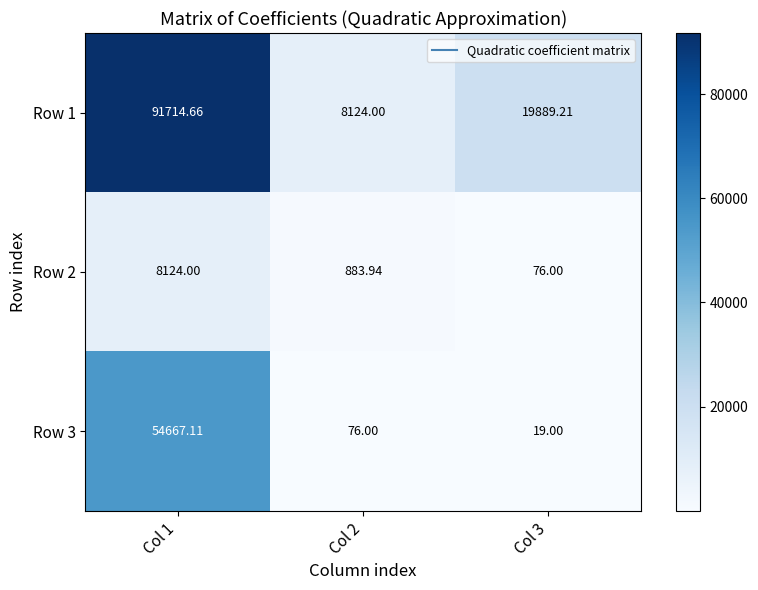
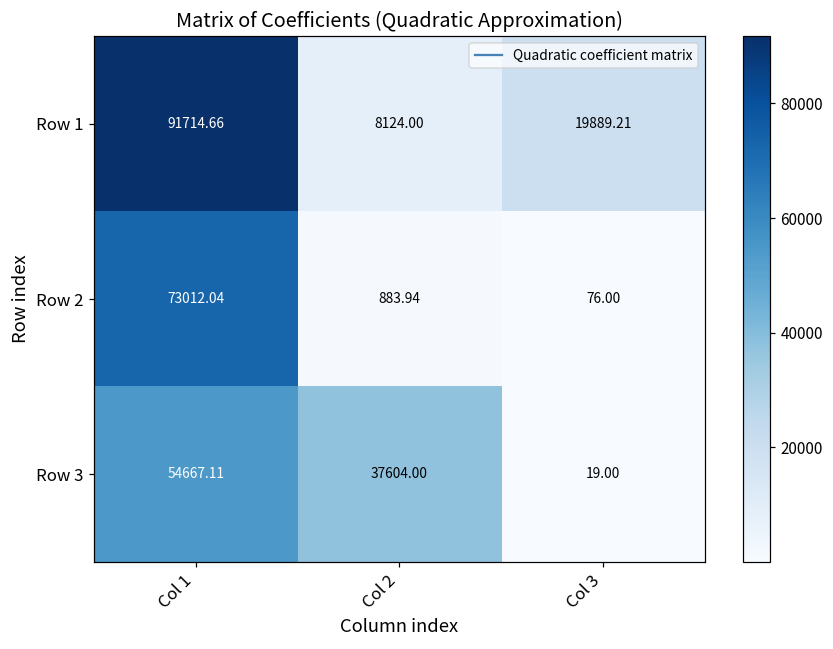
Row 2, Col 1: 8124.00 -> 73012.04
Row 3, Col 2: 76.00 -> 37604.00
